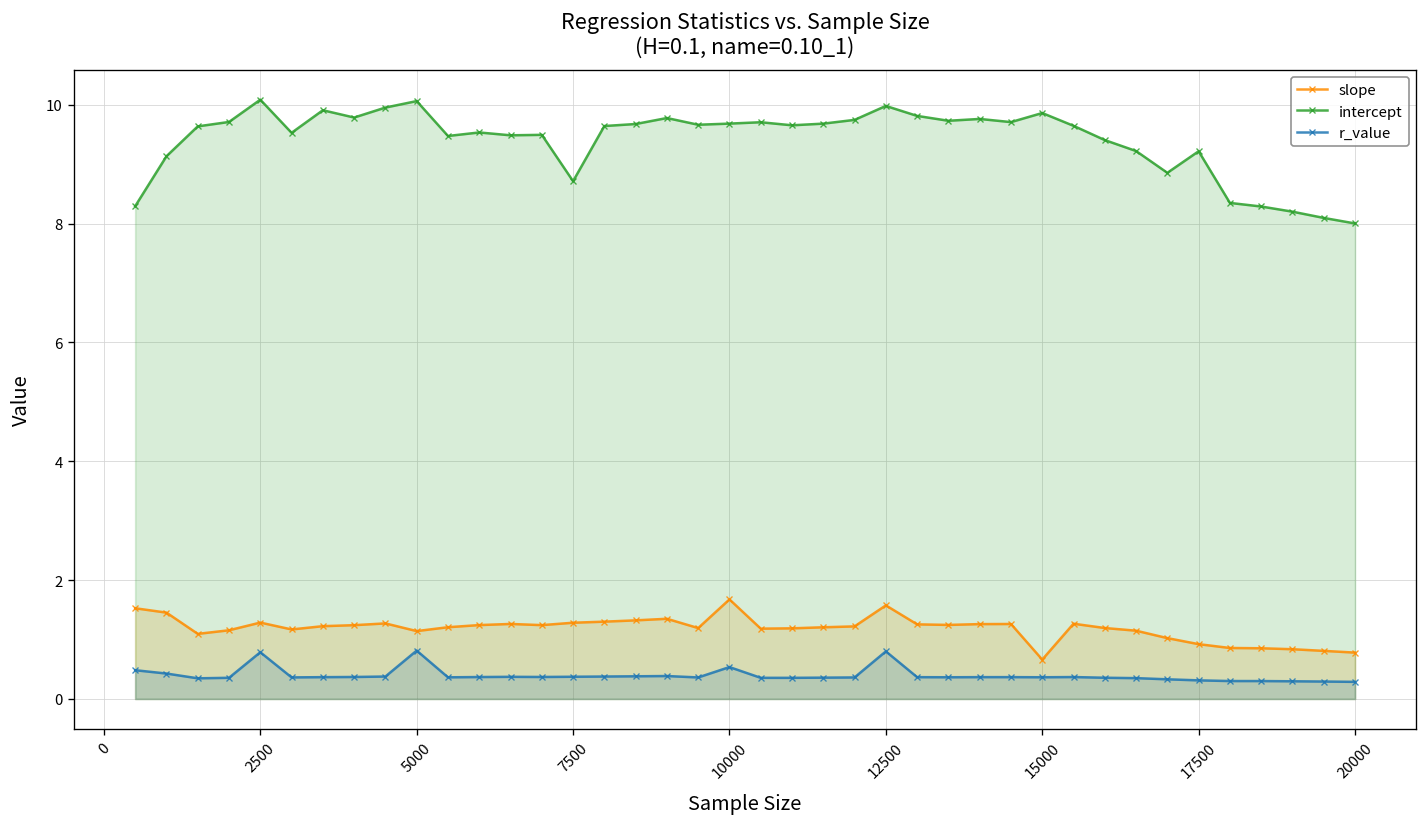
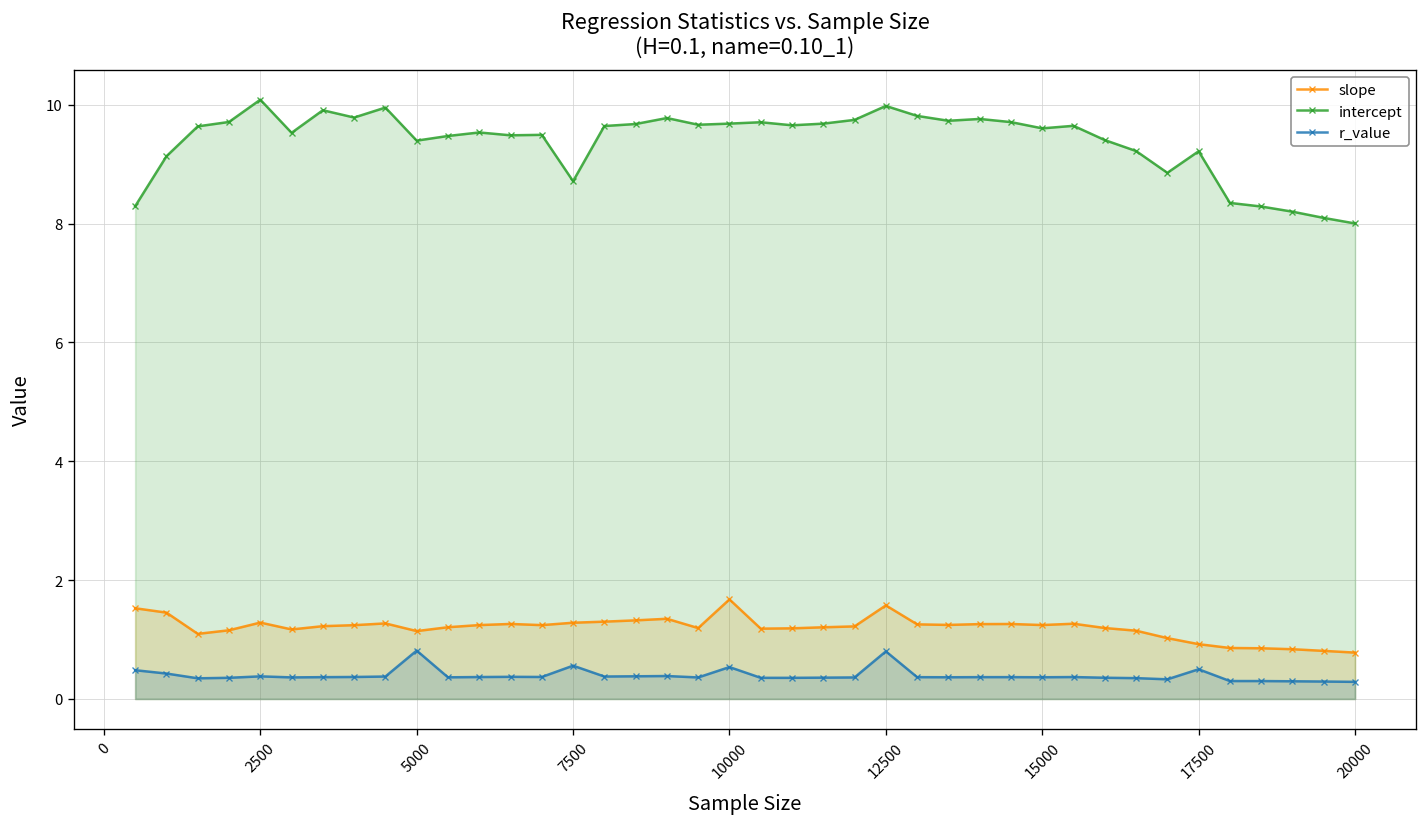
r_value, 2500: 0.8 -> 0.4
intercept, 5000: 10.1 -> 9.4
r_value, 7500: 0.4 -> 0.6
slope, 15000: 0.7 -> 1.2
intercept, 15000: 9.9 -> 9.6
r_value, 17500: 0.3 -> 0.5
